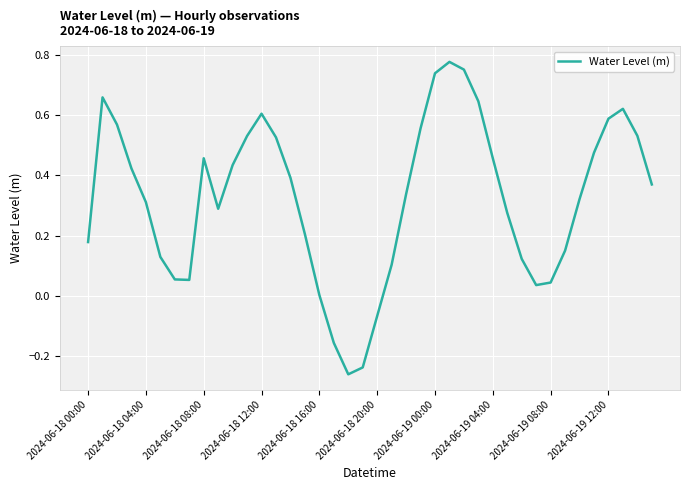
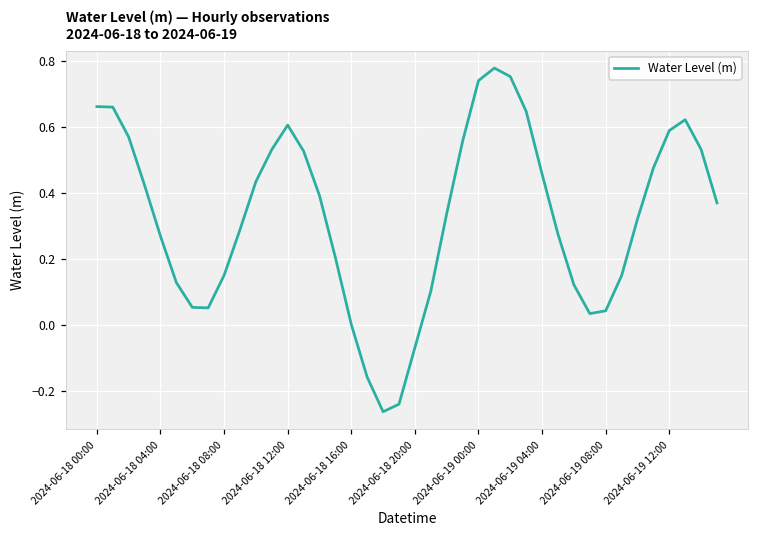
2024-06-18 00:00: 0.18 -> 0.66
2024-06-18 04:00: 0.31 -> 0.27
2024-06-18 08:00: 0.46 -> 0.15
